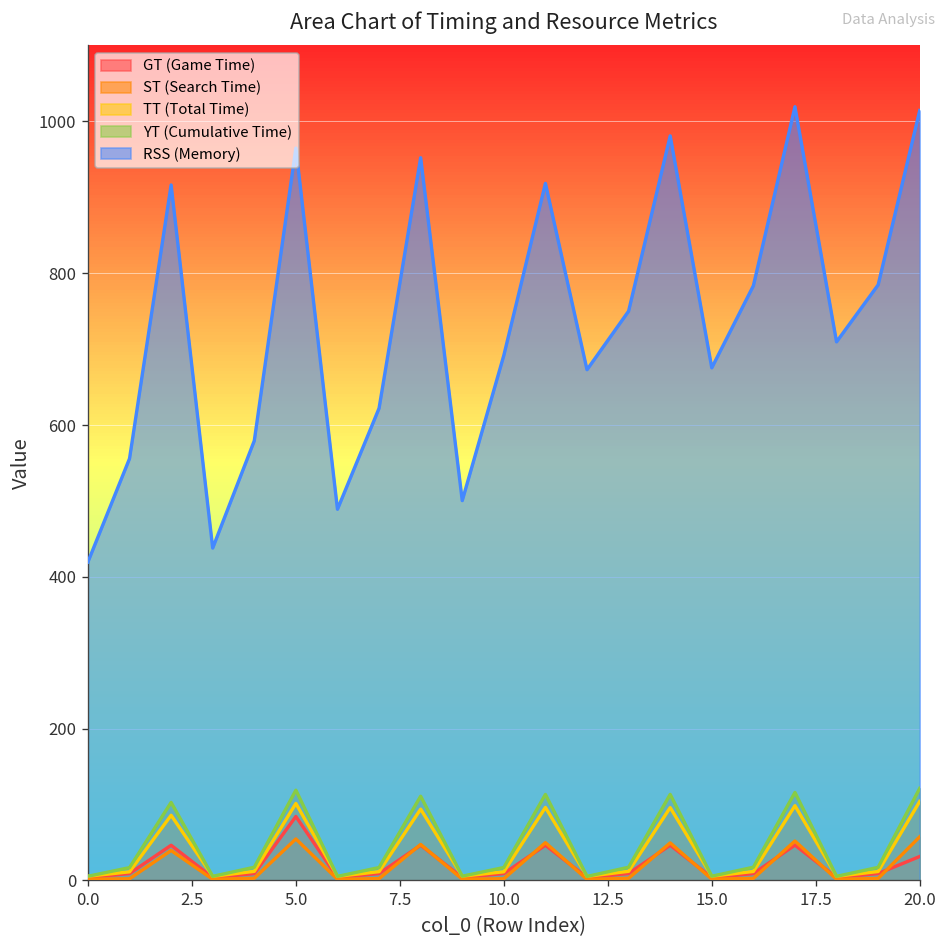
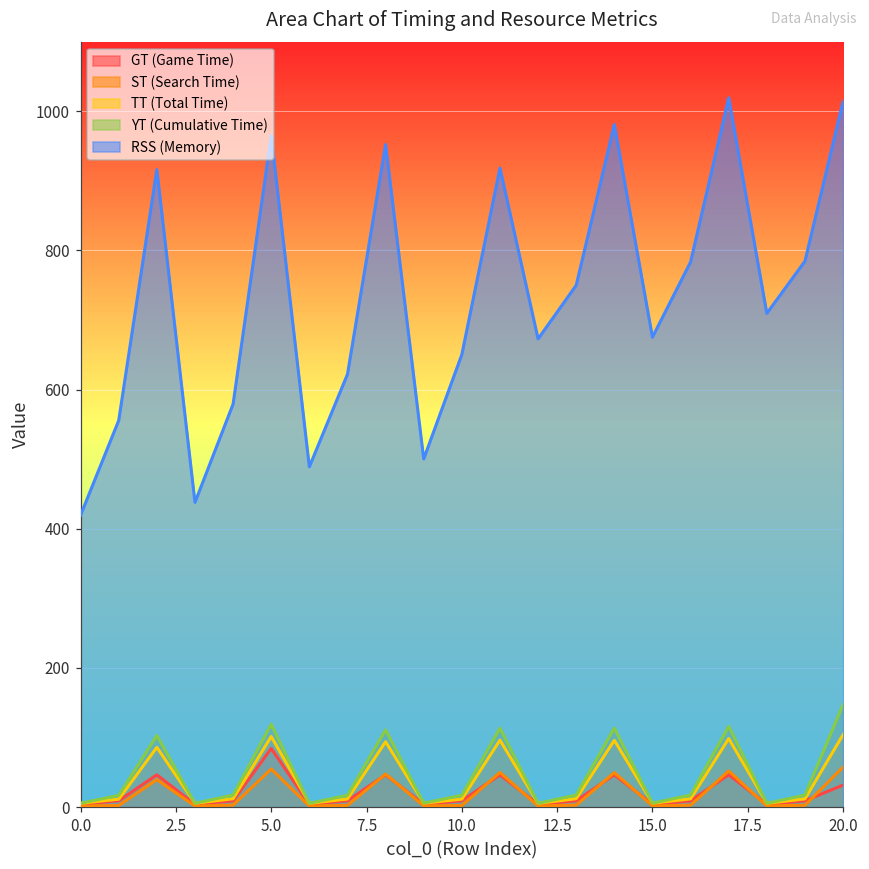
RSS (Memory), 10.0: 690 -> 650
YT (Cumulative Time), 20.0: 120 -> 150
